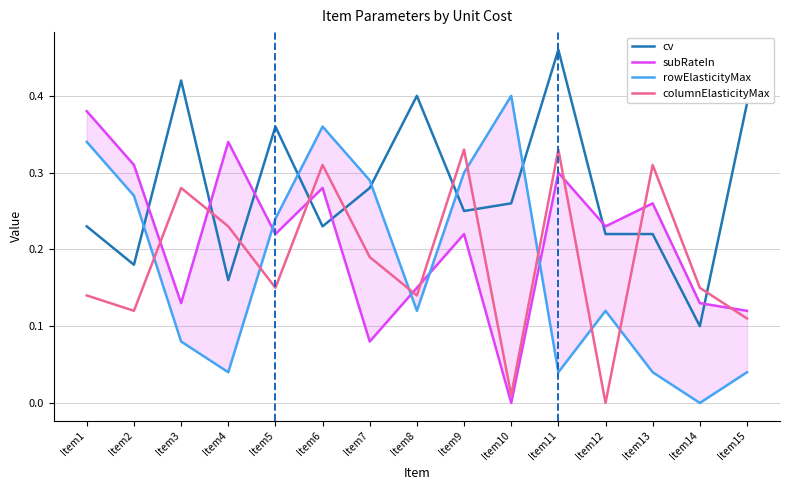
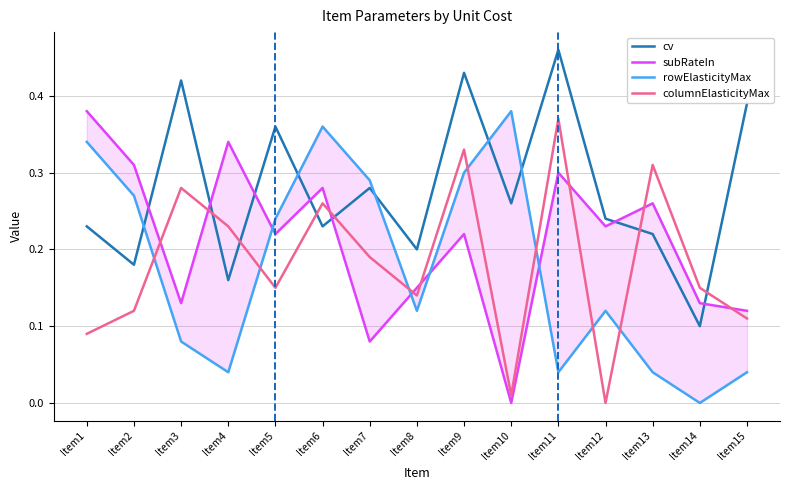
columnElasticityMax, Item1: 0.14 -> 0.09
columnElasticityMax, Item6: 0.31 -> 0.26
cv, Item8: 0.4 -> 0.2
cv, Item9: 0.25 -> 0.43
rowElasticityMax, Item10: 0.40 -> 0.38
columnElasticityMax, Item11: 0.33 -> 0.37
cv, Item12: 0.22 -> 0.24
